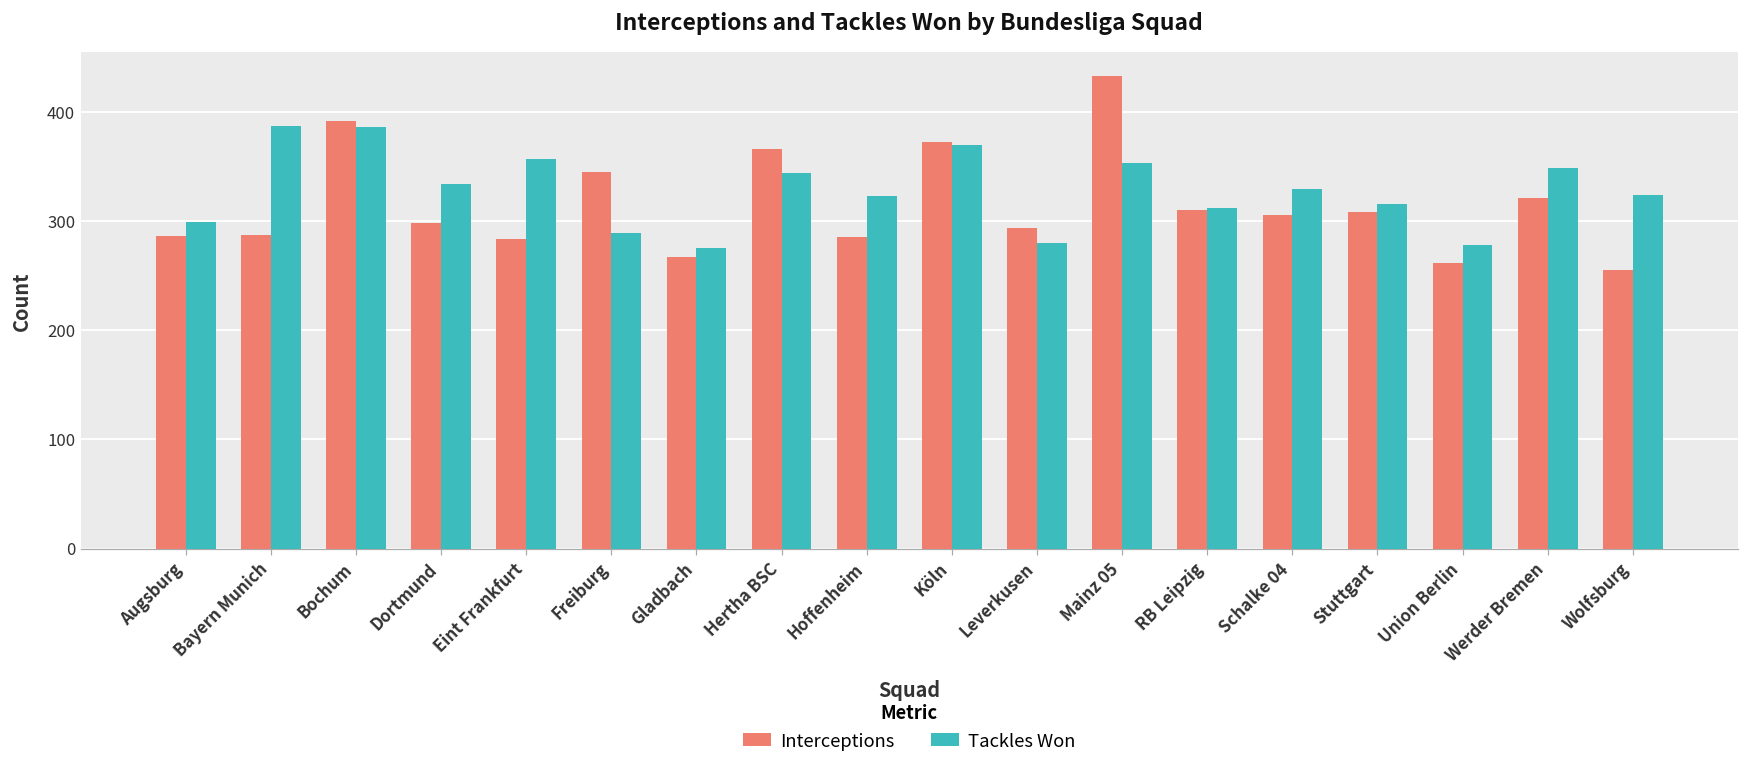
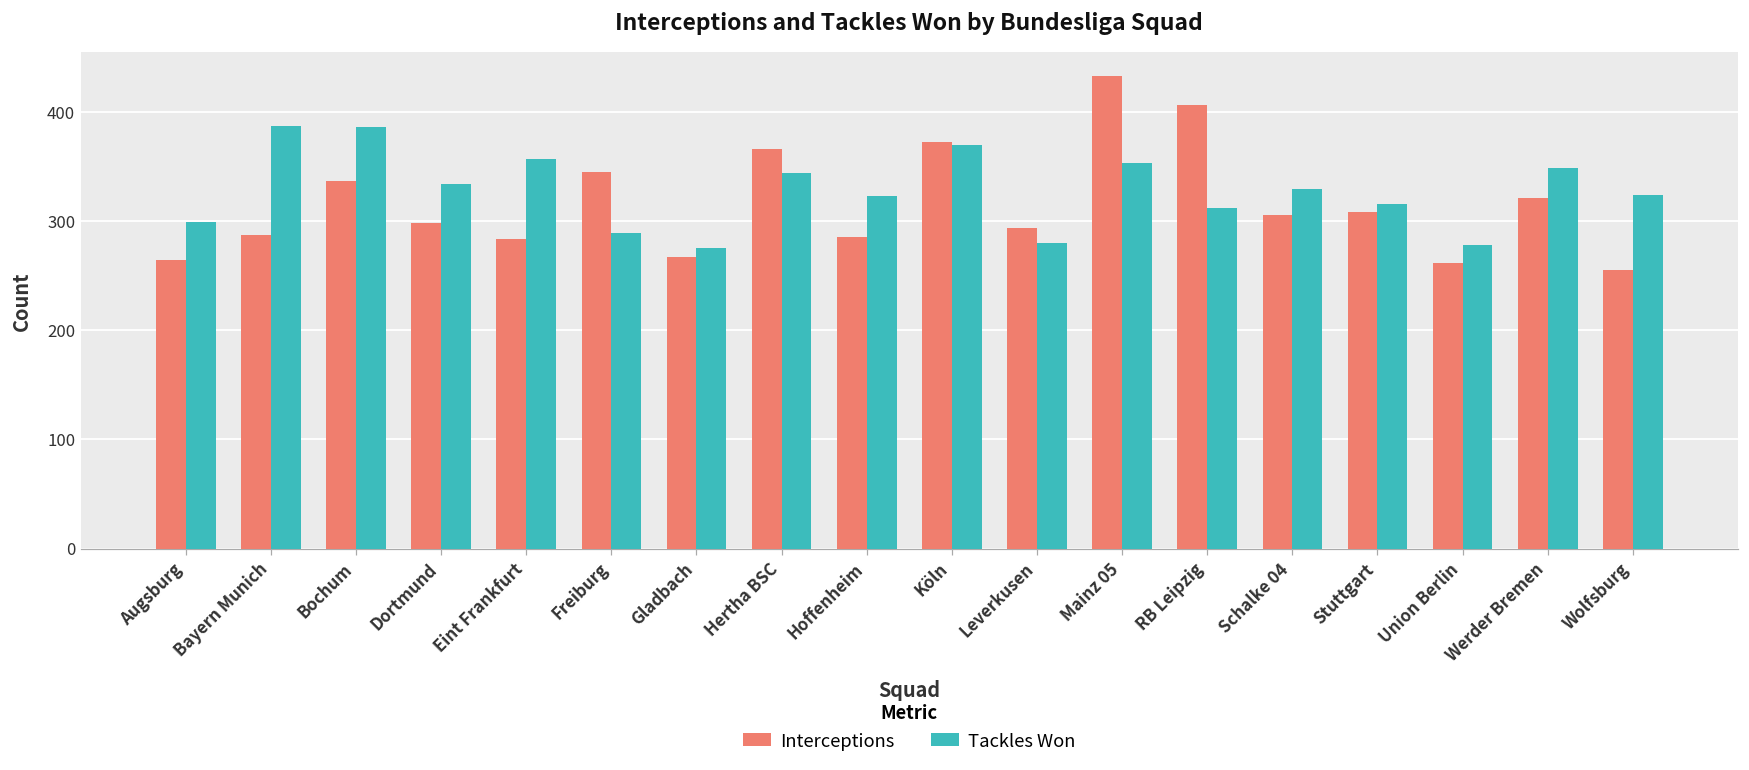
Interceptions, Augsburg: 290 -> 260
Interceptions, Bochum: 390 -> 340
Interceptions, RB Leipzig: 310 -> 410
